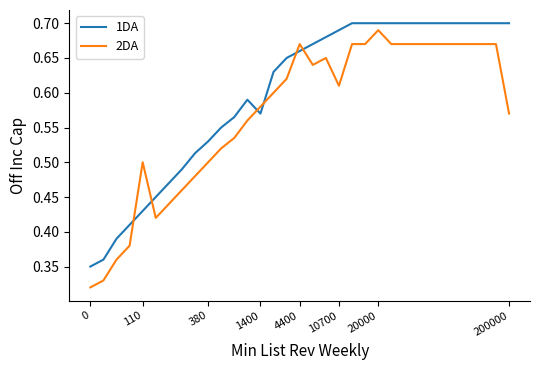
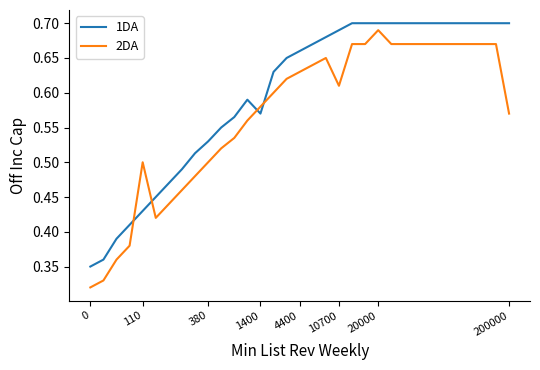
2DA, 4400: 0.67 -> 0.63
